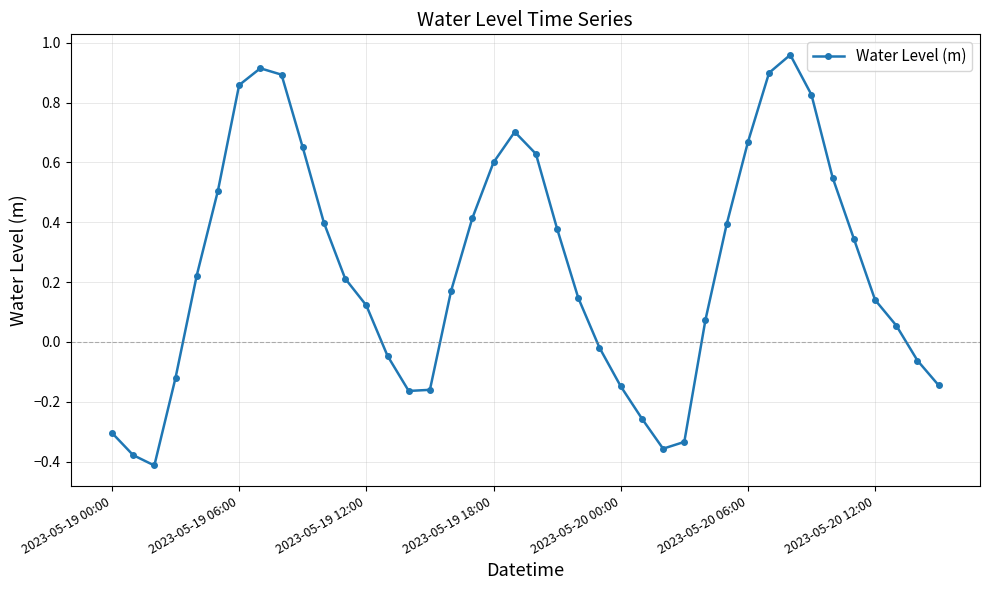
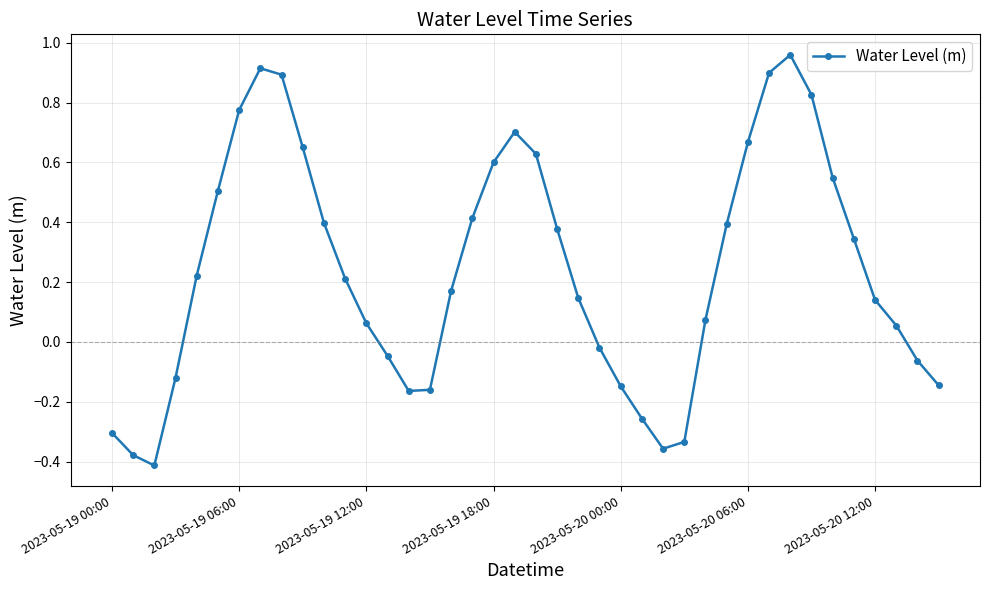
2023-05-19 06:00: 0.86 -> 0.78
2023-05-19 12:00: 0.12 -> 0.06
